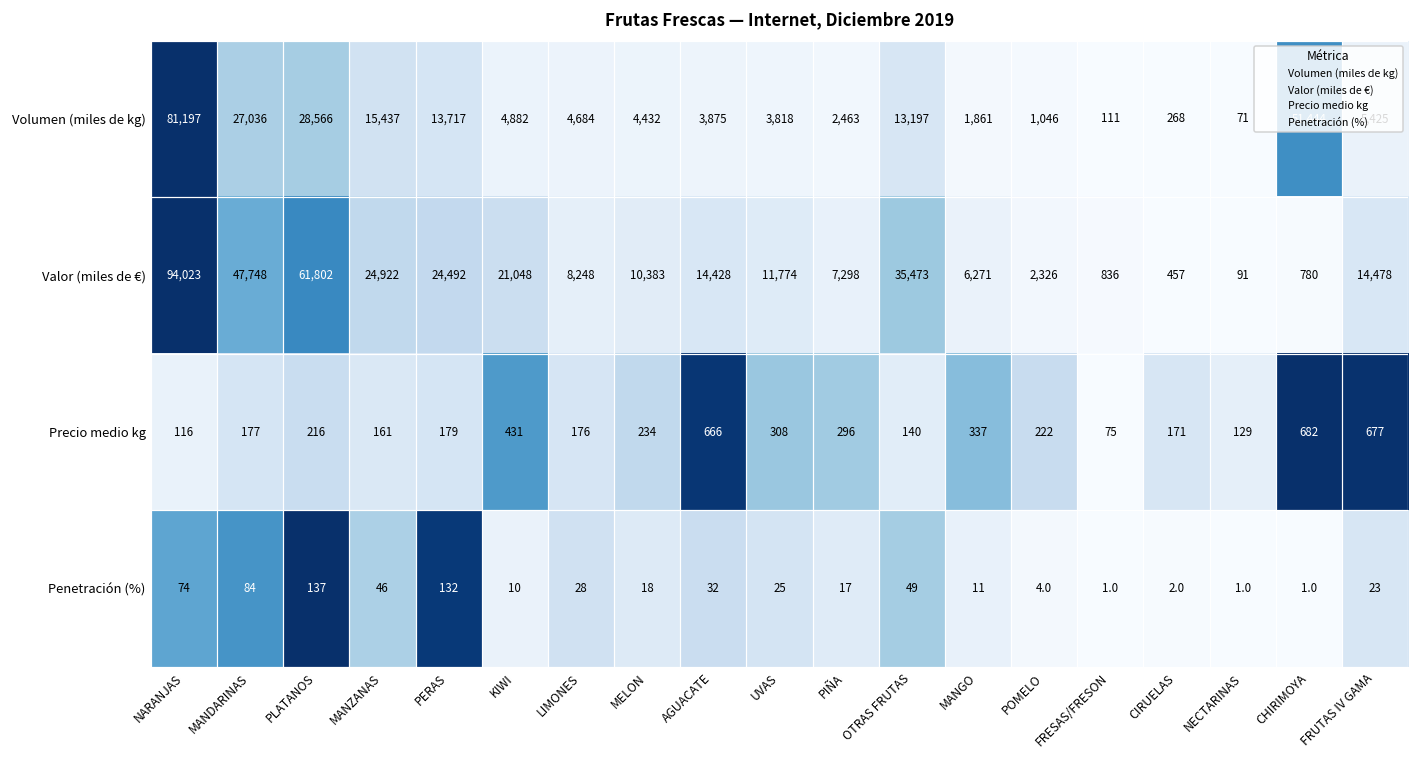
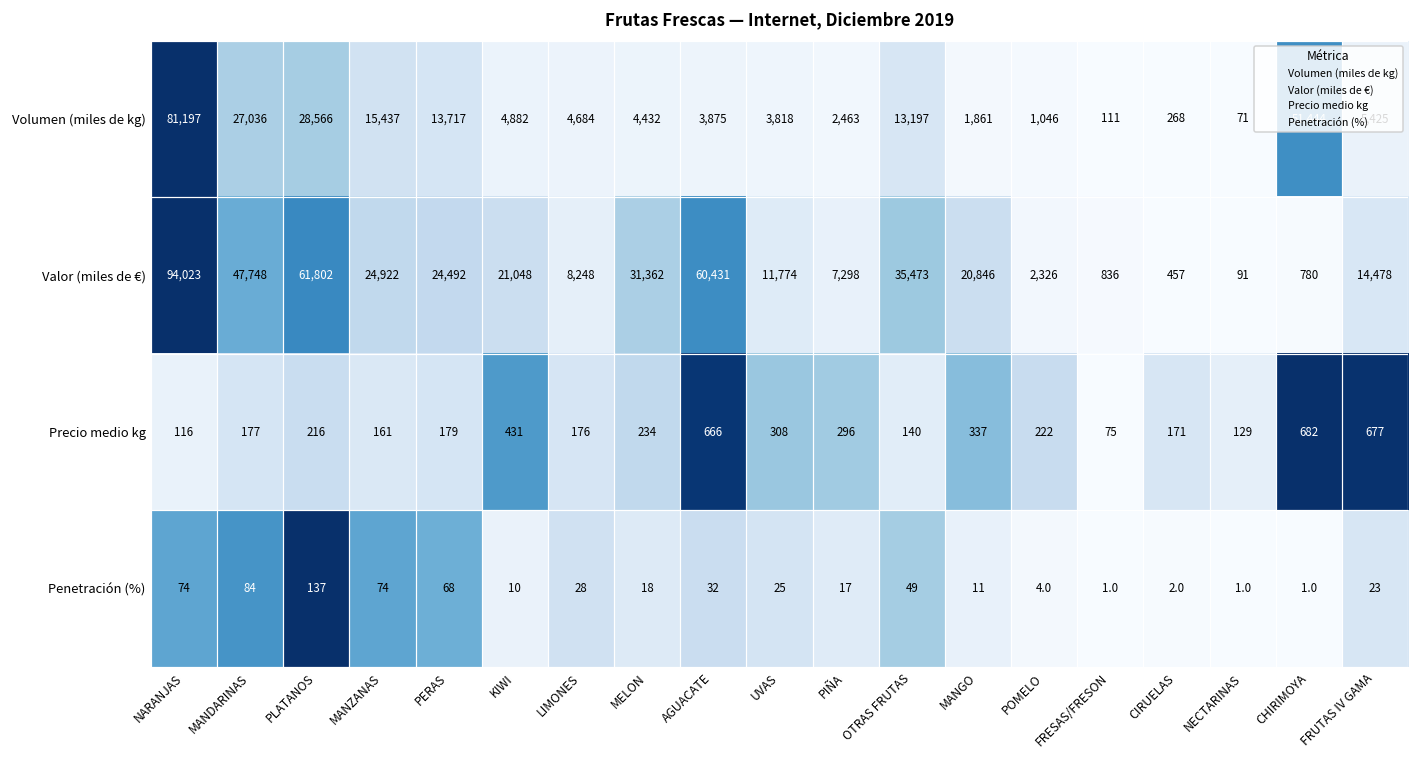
Valor (miles de €), MELON: 10,383 -> 31,362
Valor (miles de €), AGUACATE: 14,428 -> 60,431
Valor (miles de €), MANGO: 6,271 -> 20,846
Penetración (%), MANZANAS: 46 -> 74
Penetración (%), PERAS: 132 -> 68
